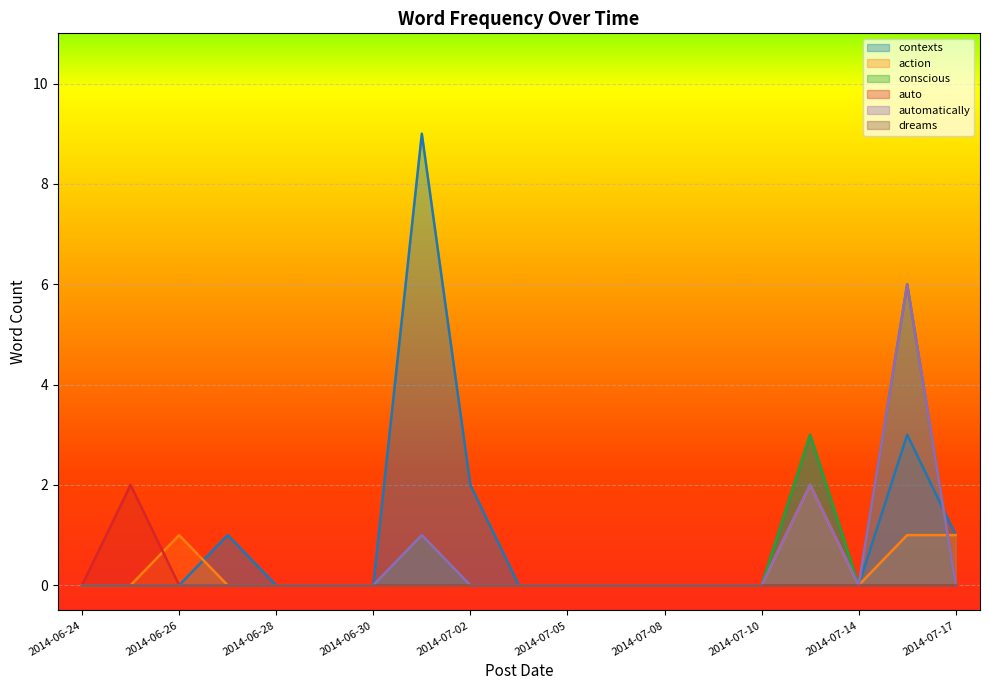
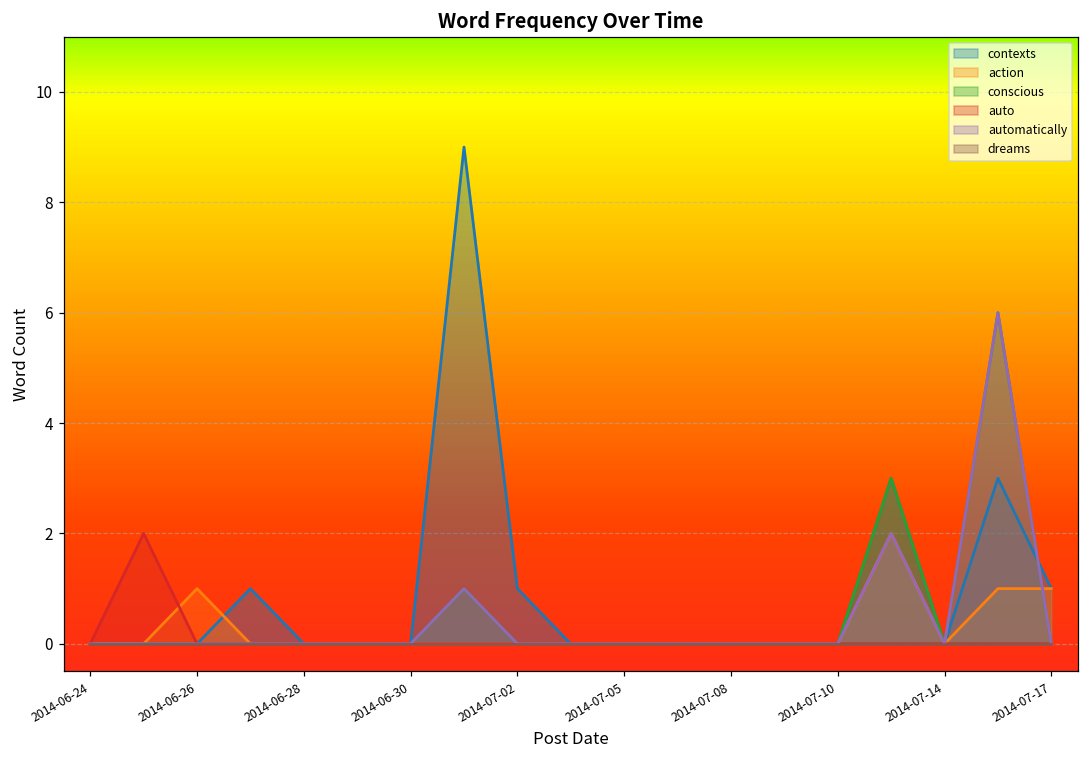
contexts, 2014-07-02: 2 -> 1
